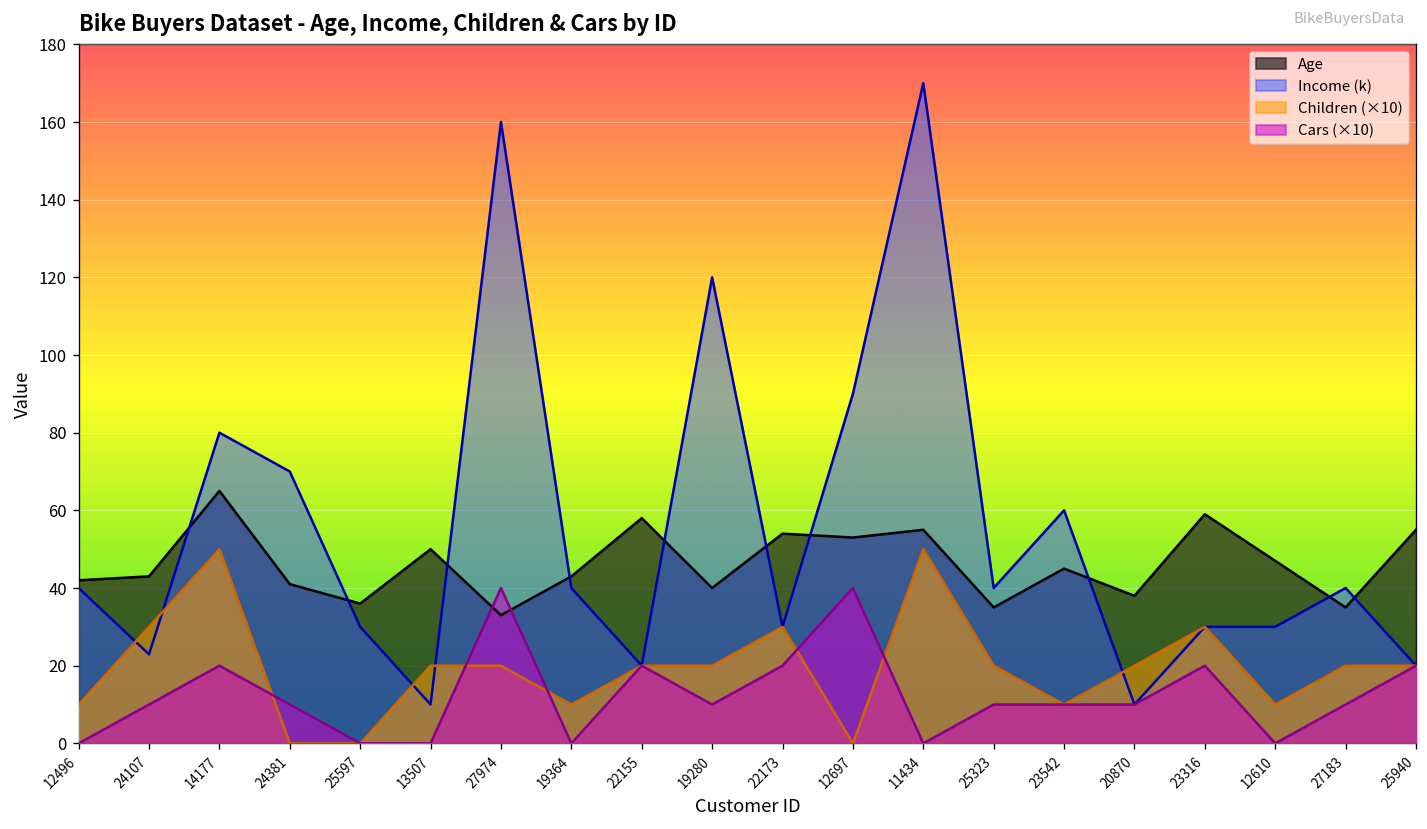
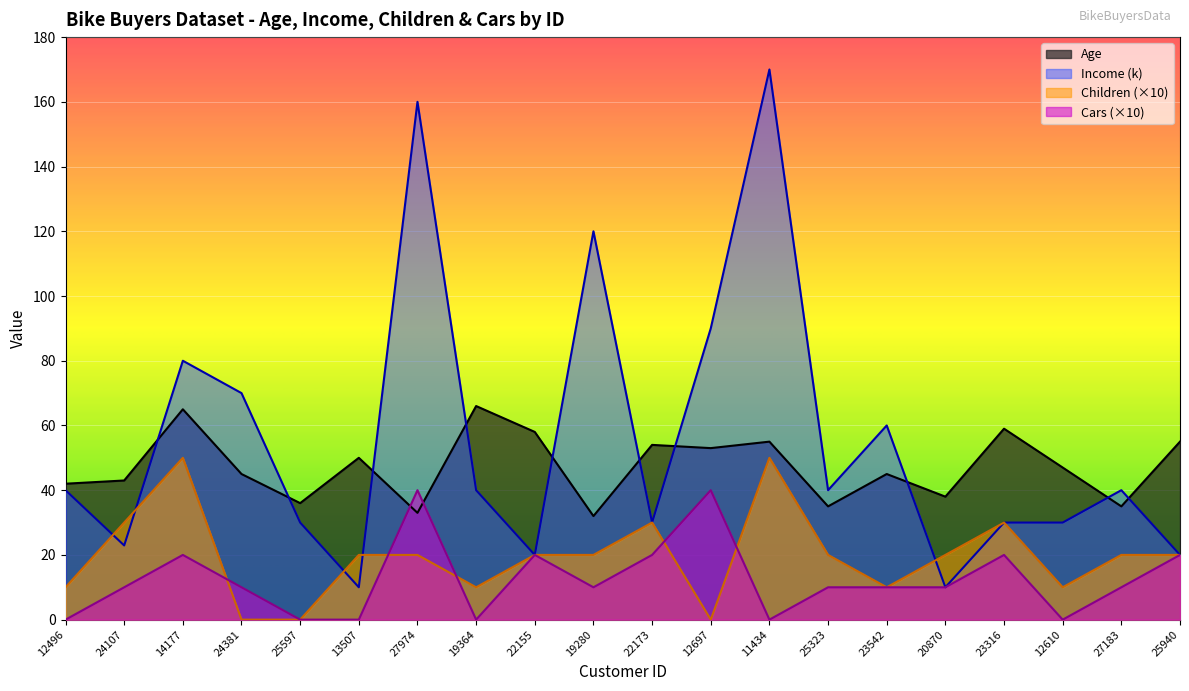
Age, 24381: 41 -> 45
Age, 19364: 43 -> 66
Age, 19280: 40 -> 32
